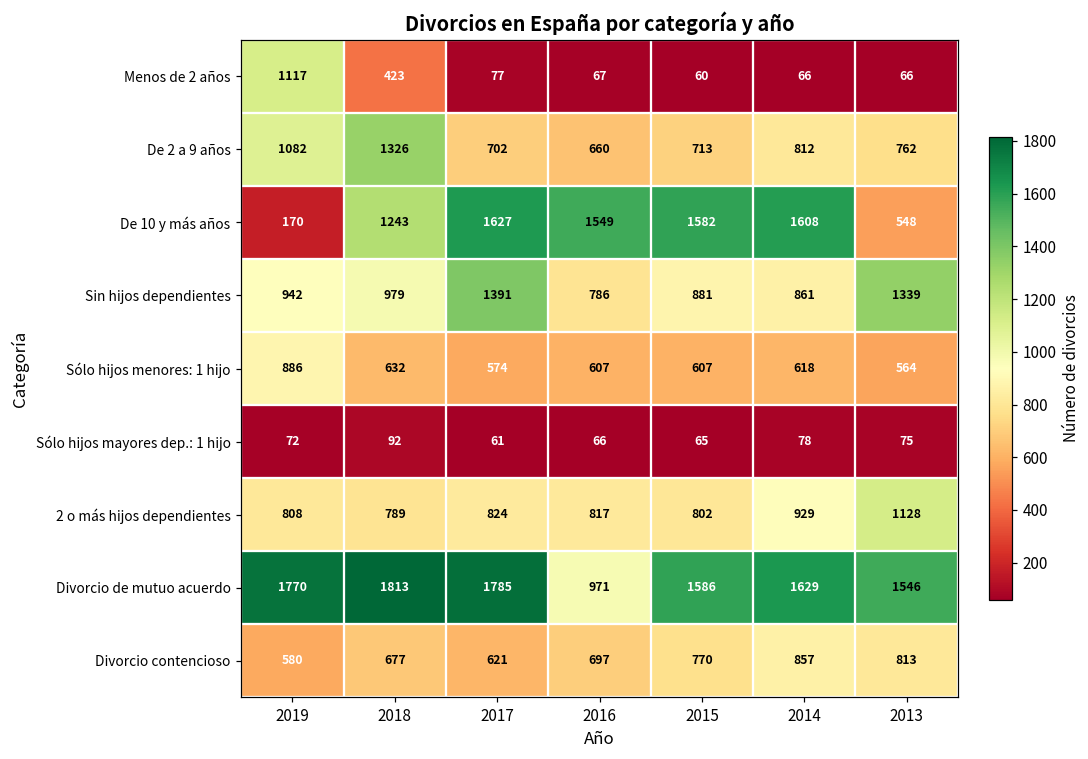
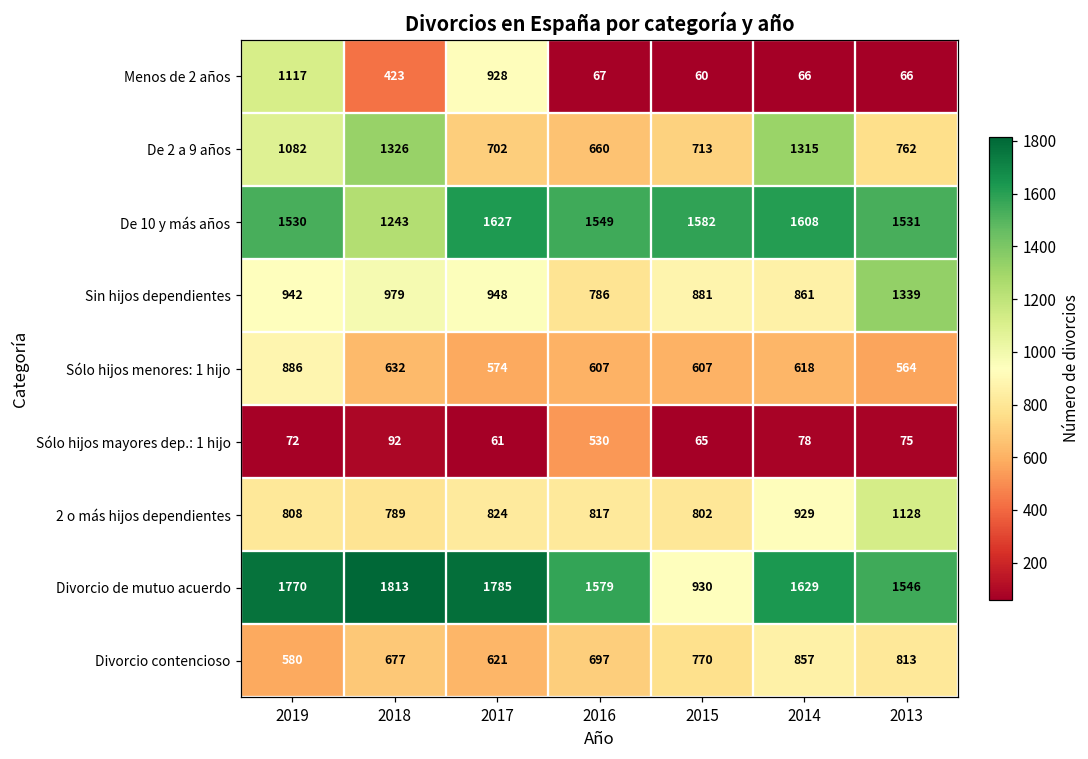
Menos de 2 años, 2017: 77 -> 928
De 2 a 9 años, 2014: 812 -> 1315
De 10 y más años, 2019: 170 -> 1530
De 10 y más años, 2013: 548 -> 1531
Sin hijos dependientes, 2017: 1391 -> 948
Sólo hijos mayores dep.: 1 hijo, 2016: 66 -> 530
Divorcio de mutuo acuerdo, 2016: 971 -> 1579
Divorcio de mutuo acuerdo, 2015: 1586 -> 930
